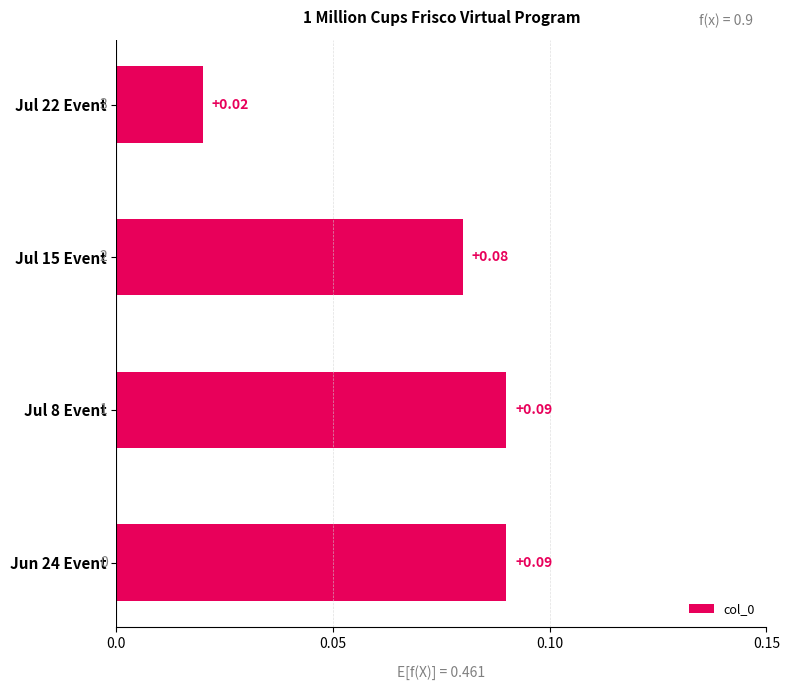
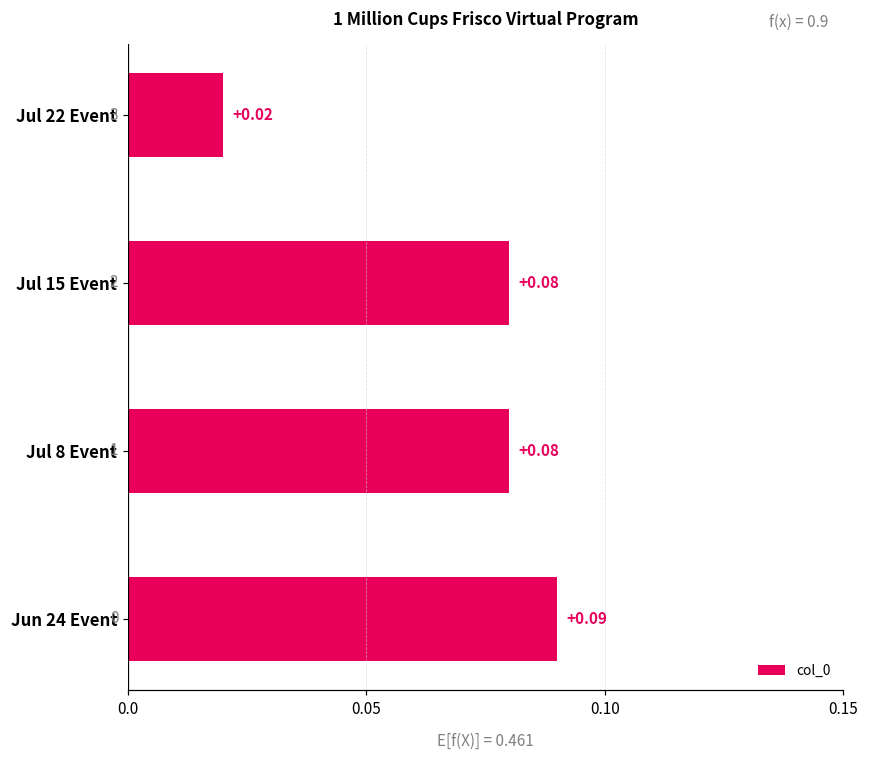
Jul 8 Event: +0.09 -> +0.08
